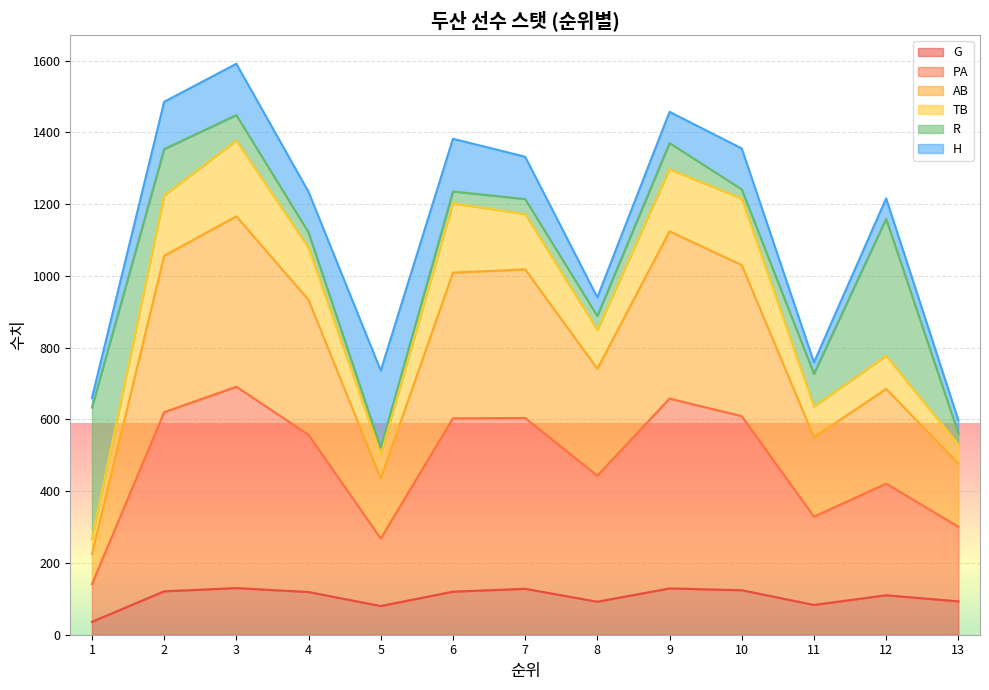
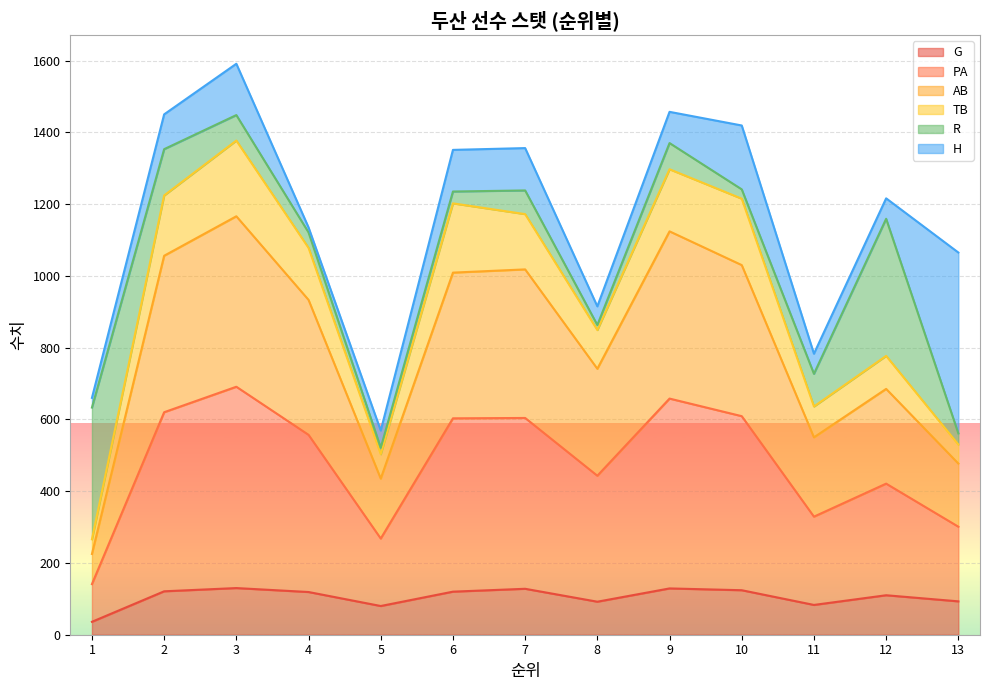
H, 2: 130 -> 100
H, 4: 110 -> 10
H, 5: 220 -> 50
H, 6: 150 -> 120
R, 7: 40 -> 70
R, 8: 40 -> 10
H, 10: 110 -> 180
H, 11: 30 -> 60
H, 13: 40 -> 500
